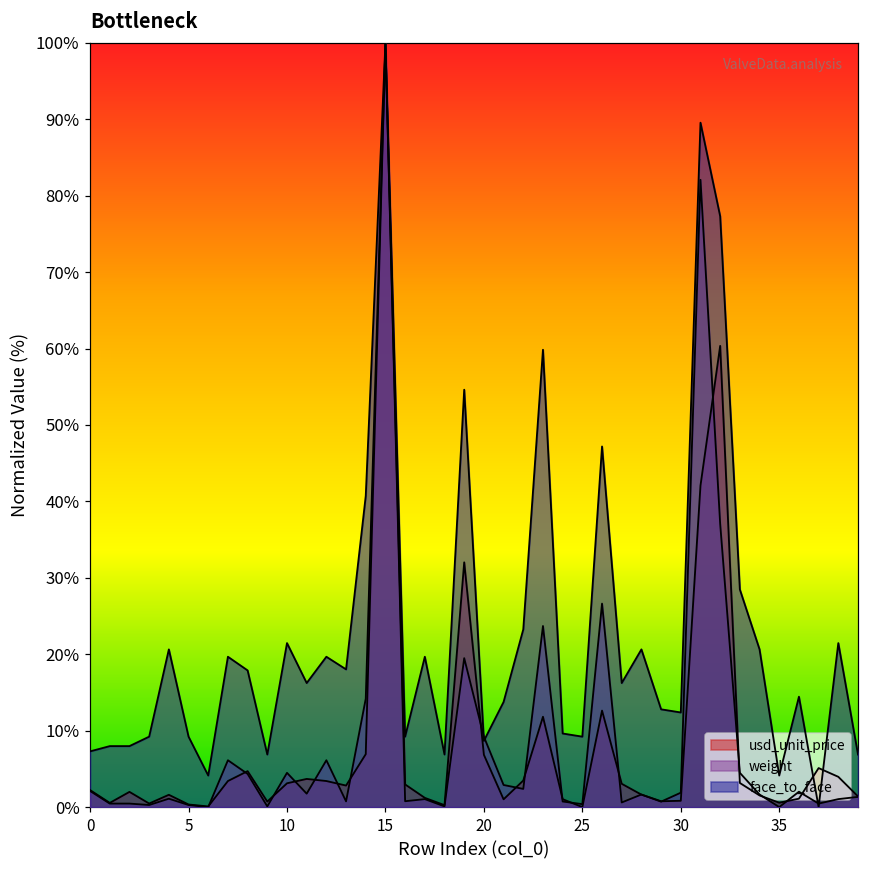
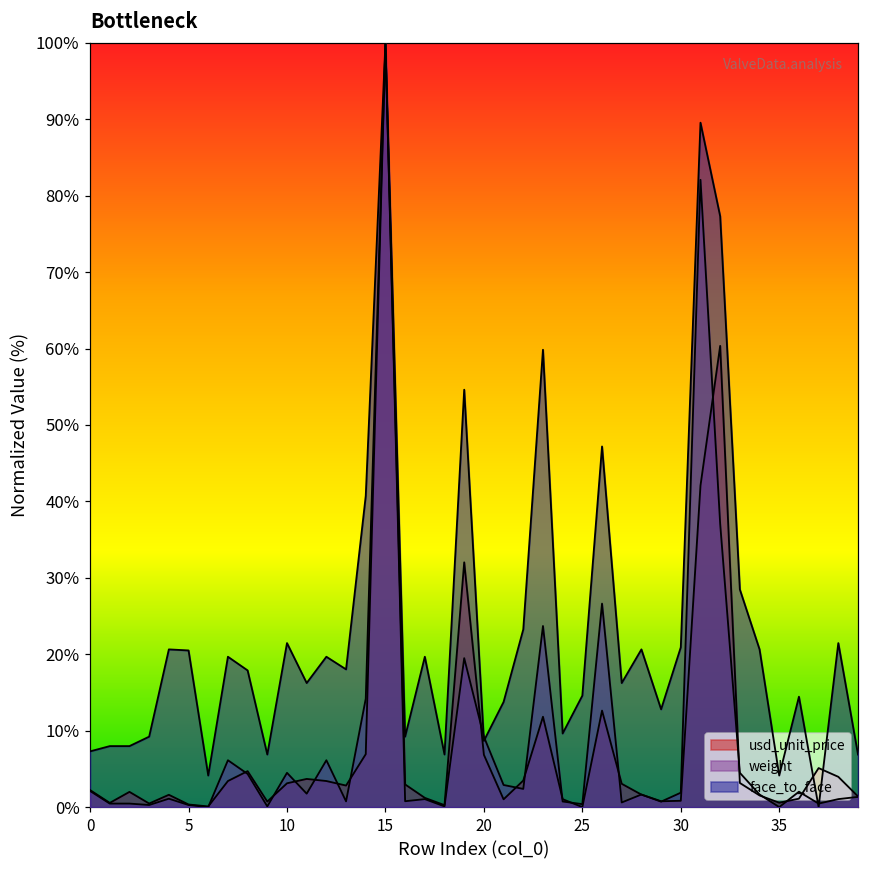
face_to_face, 5: 9% -> 20%
face_to_face, 25: 9% -> 15%
face_to_face, 30: 12% -> 21%
